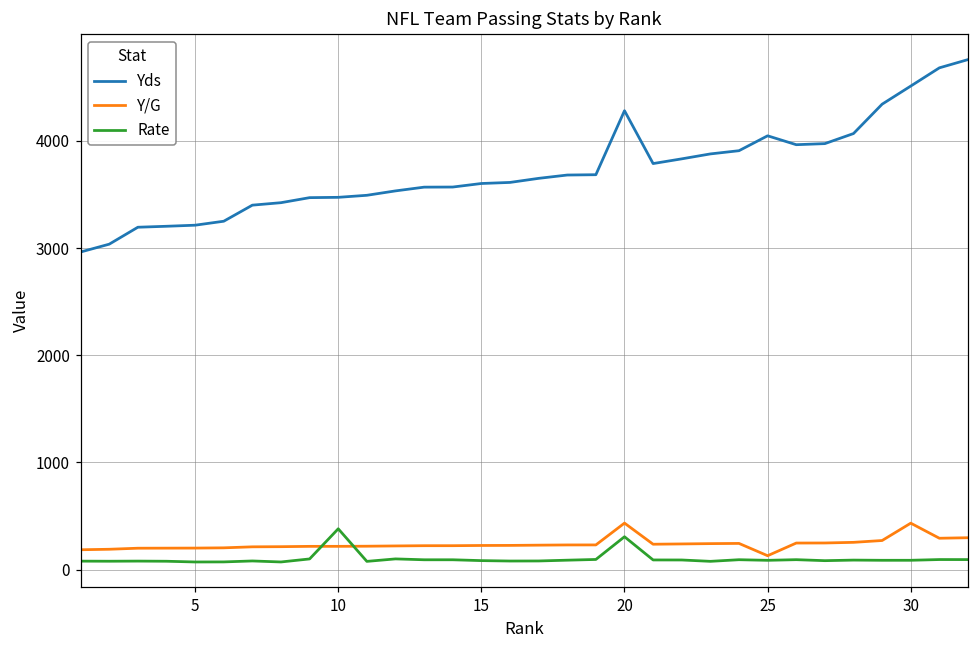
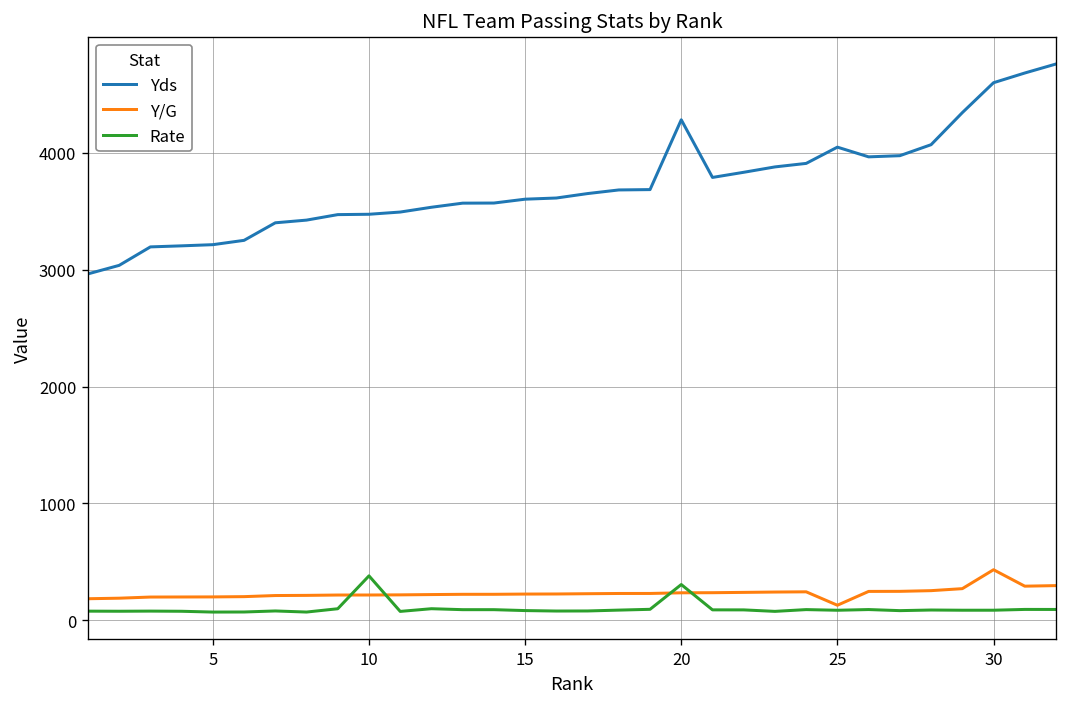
Y/G, 20: 400 -> 200
Yds, 30: 4500 -> 4600
